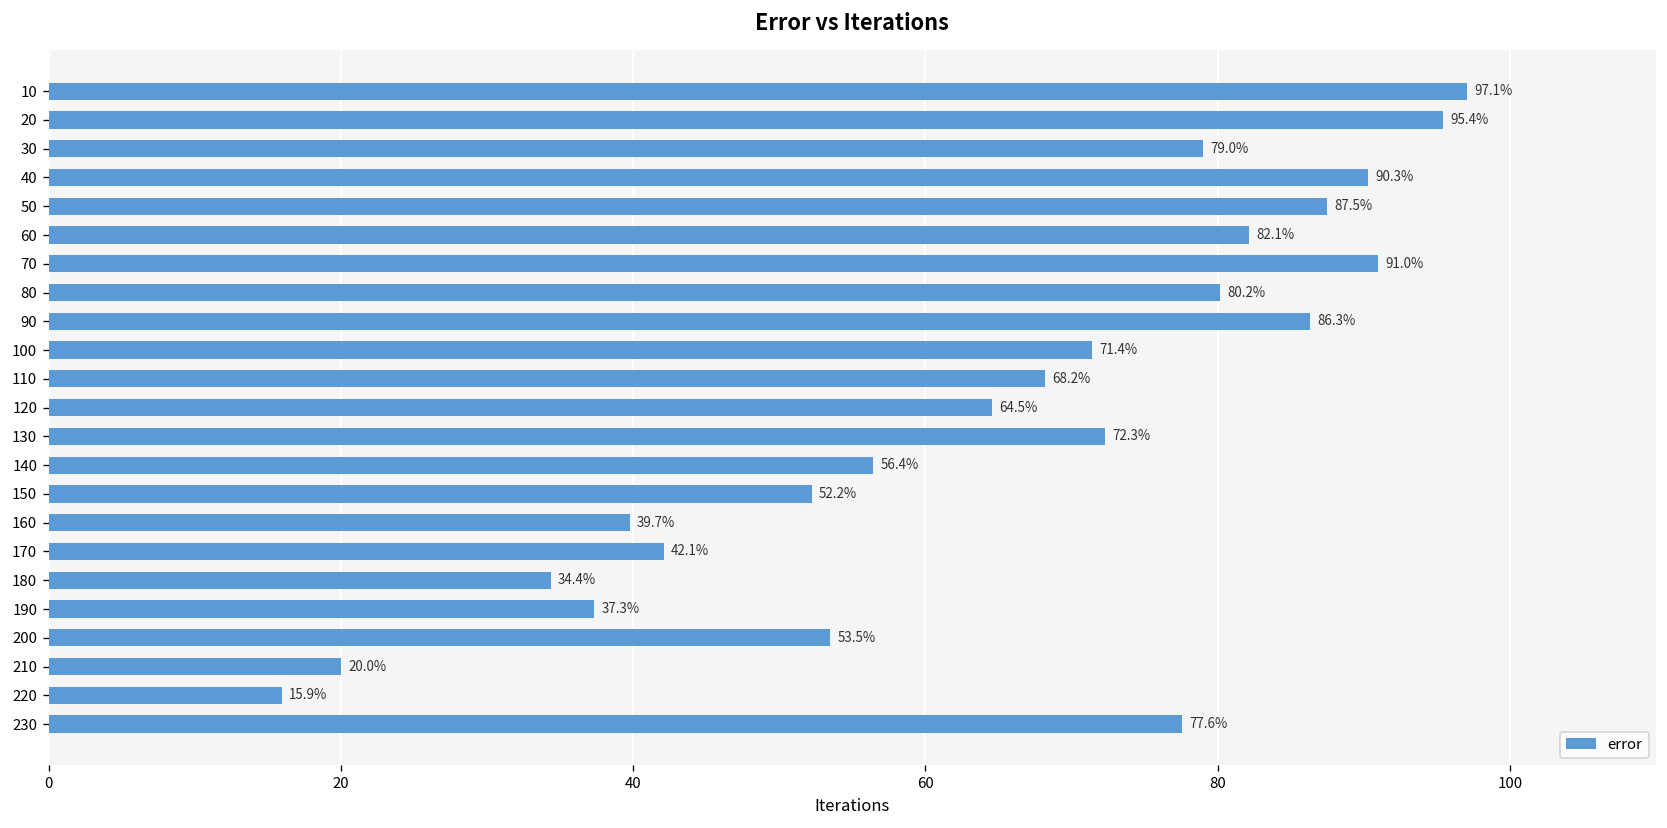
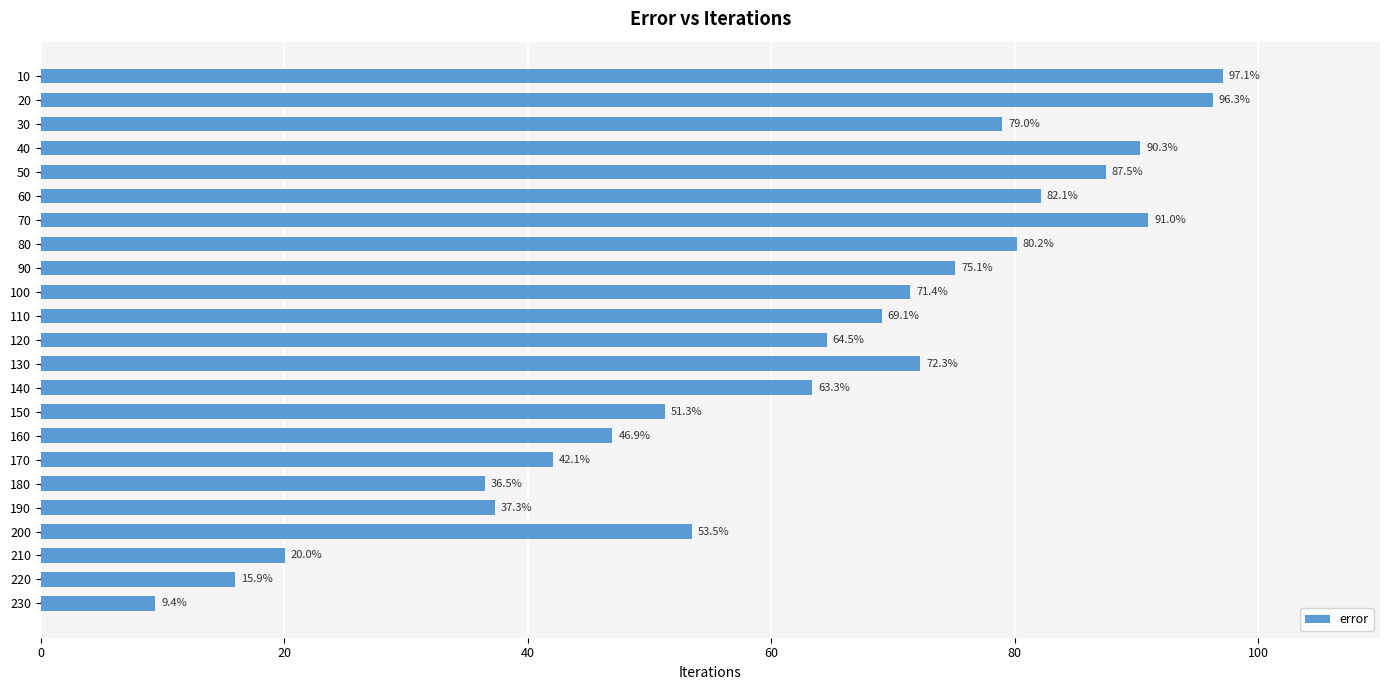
20: 95.4% -> 96.3%
90: 86.3% -> 75.1%
110: 68.2% -> 69.1%
140: 56.4% -> 63.3%
150: 52.2% -> 51.3%
160: 39.7% -> 46.9%
180: 34.4% -> 36.5%
230: 77.6% -> 9.4%
